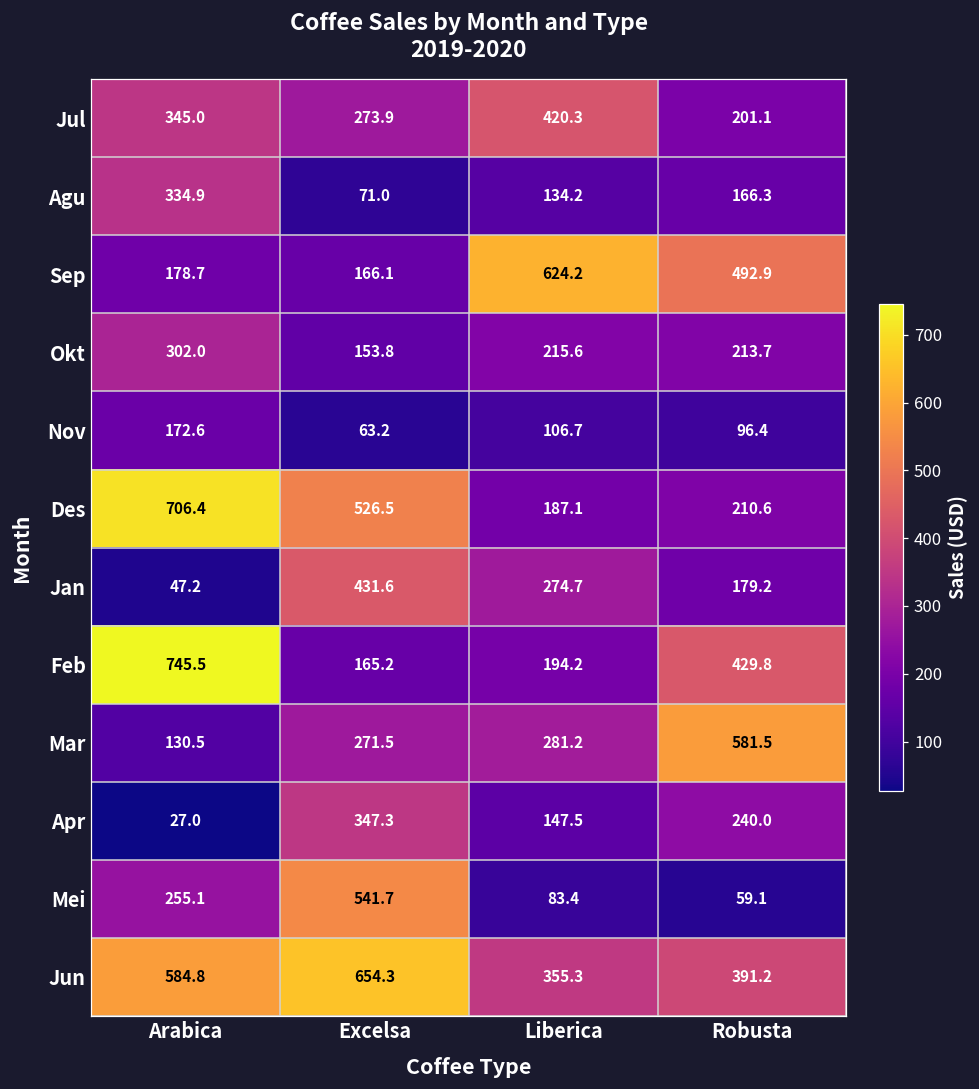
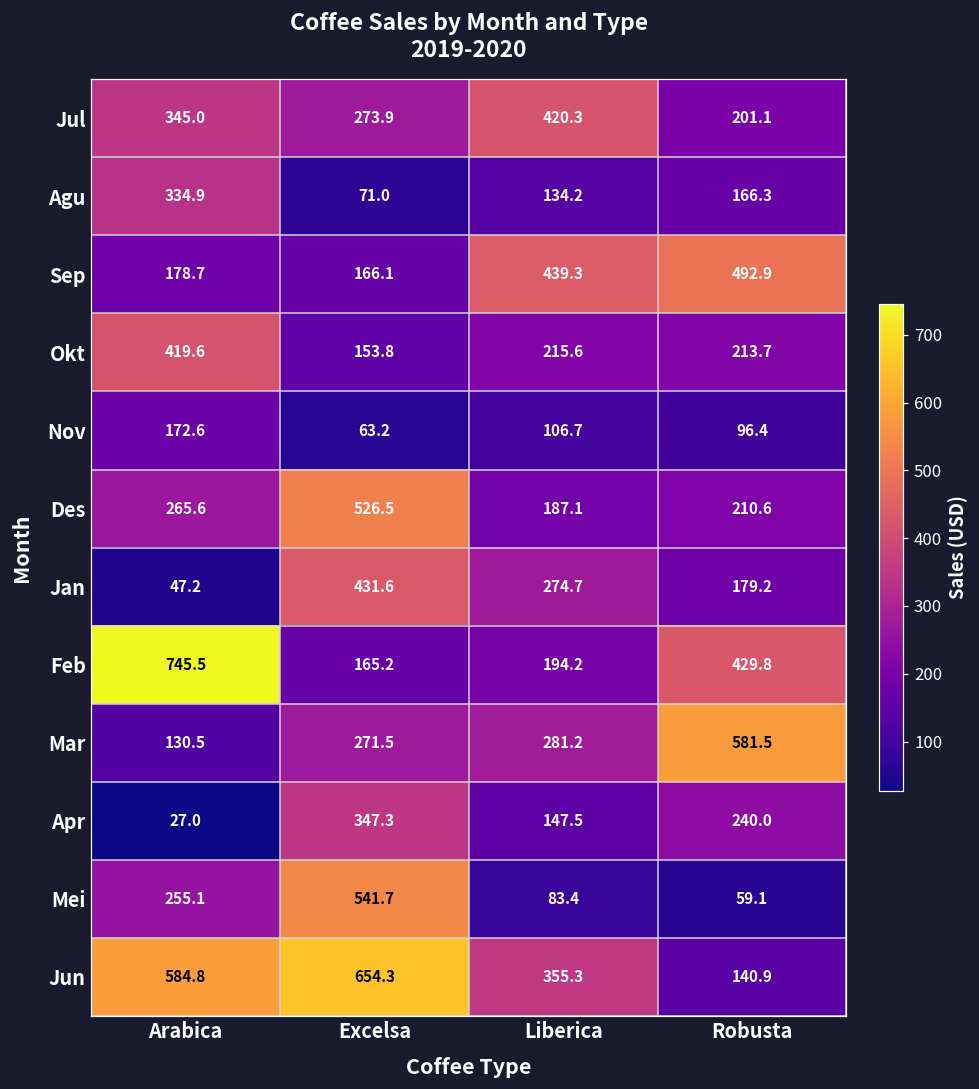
Sep, Liberica: 624.2 -> 439.3
Okt, Arabica: 302.0 -> 419.6
Des, Arabica: 706.4 -> 265.6
Jun, Robusta: 391.2 -> 140.9
